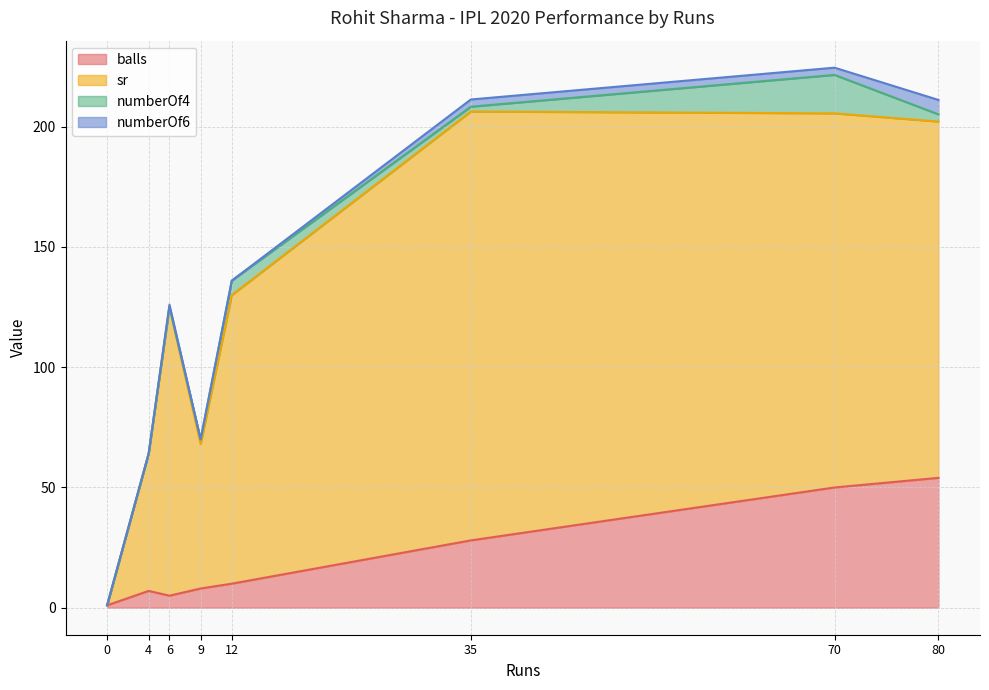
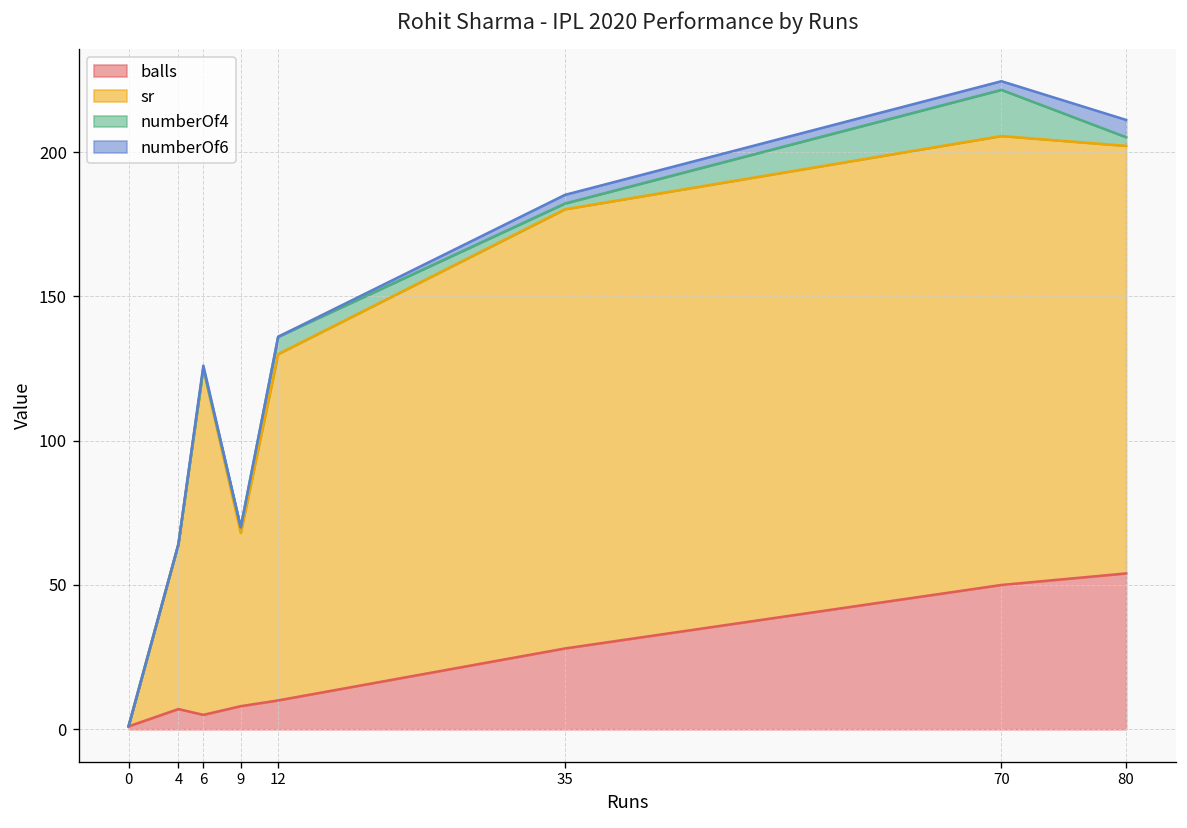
sr, 35: 178 -> 152
